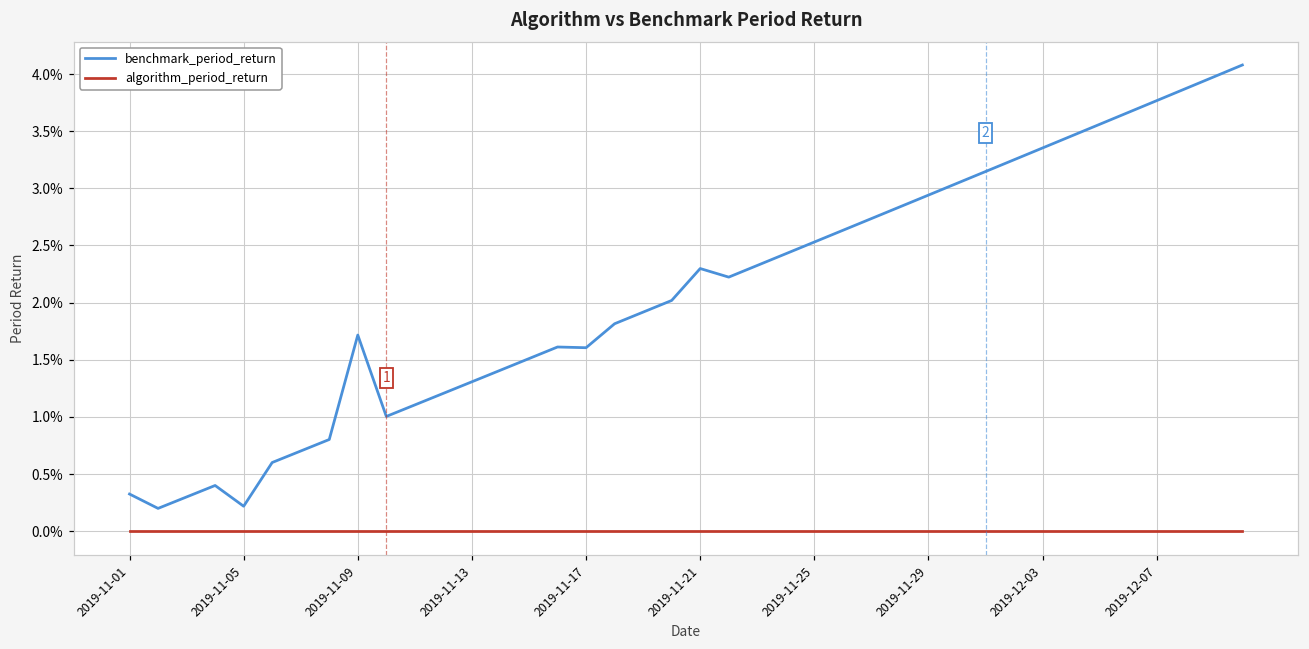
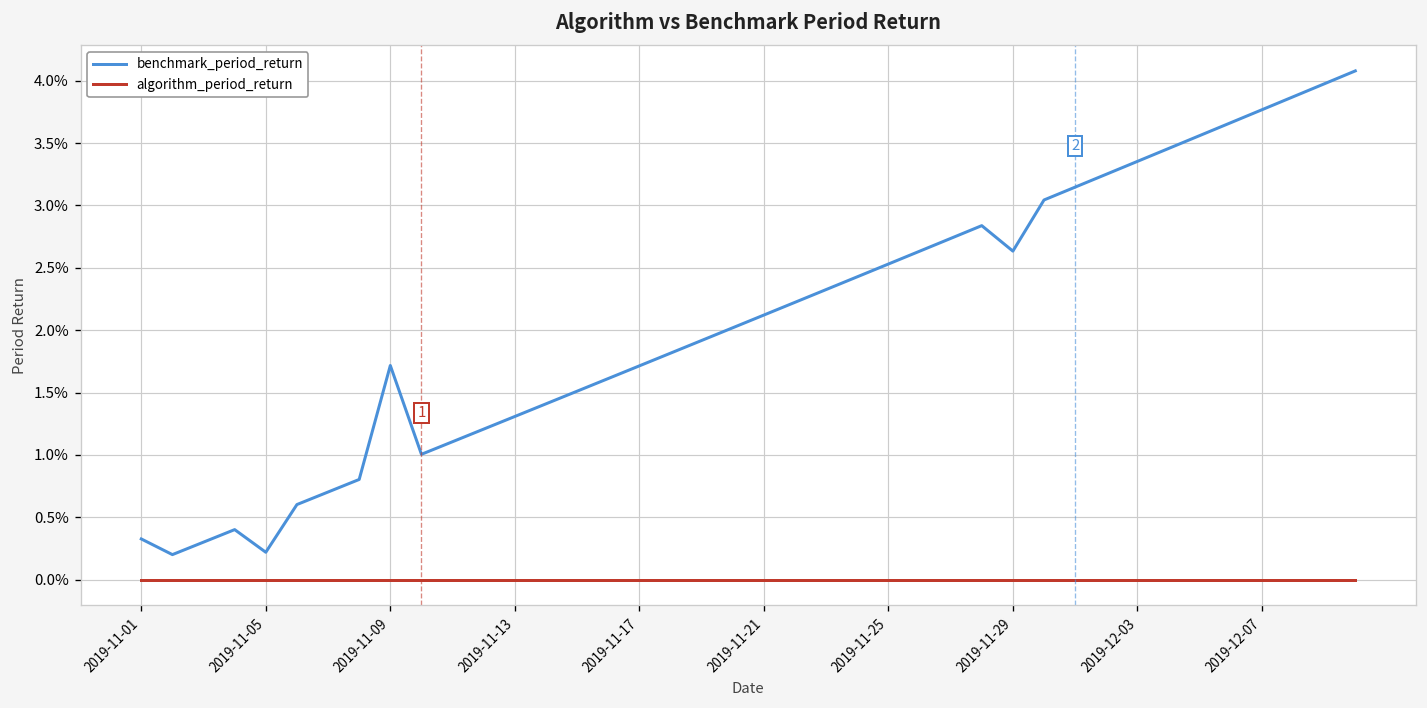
benchmark_period_return, 2019-11-17: 1.61% -> 1.71%
benchmark_period_return, 2019-11-21: 2.30% -> 2.12%
benchmark_period_return, 2019-11-29: 2.94% -> 2.63%
